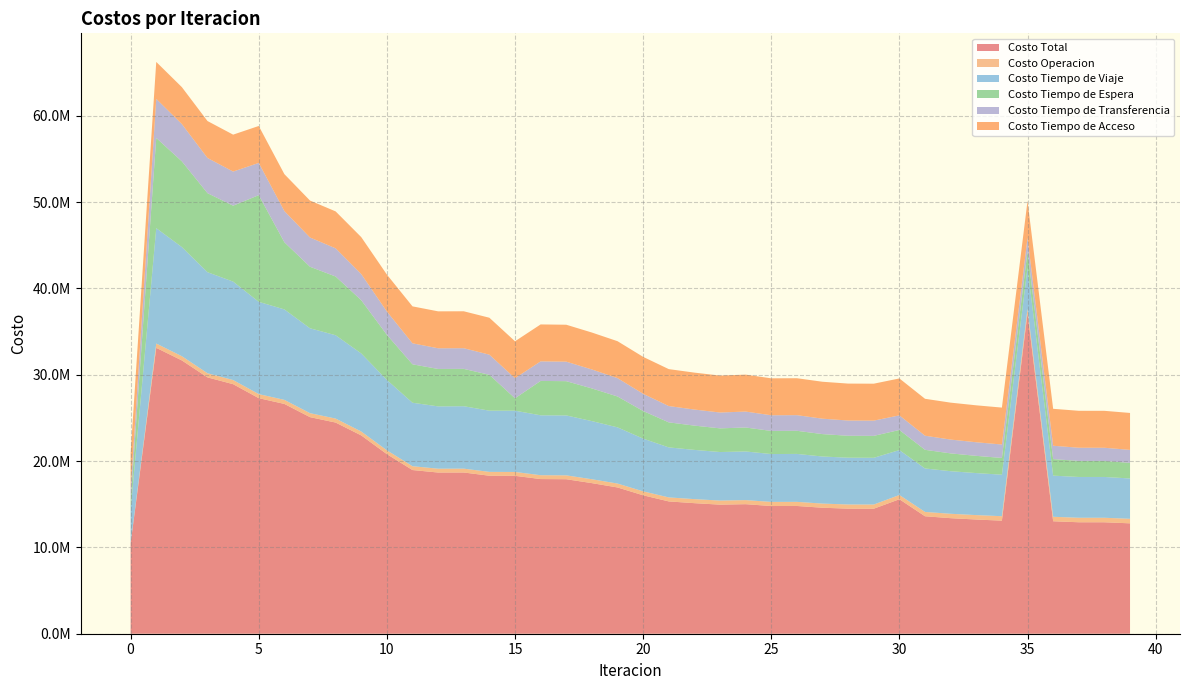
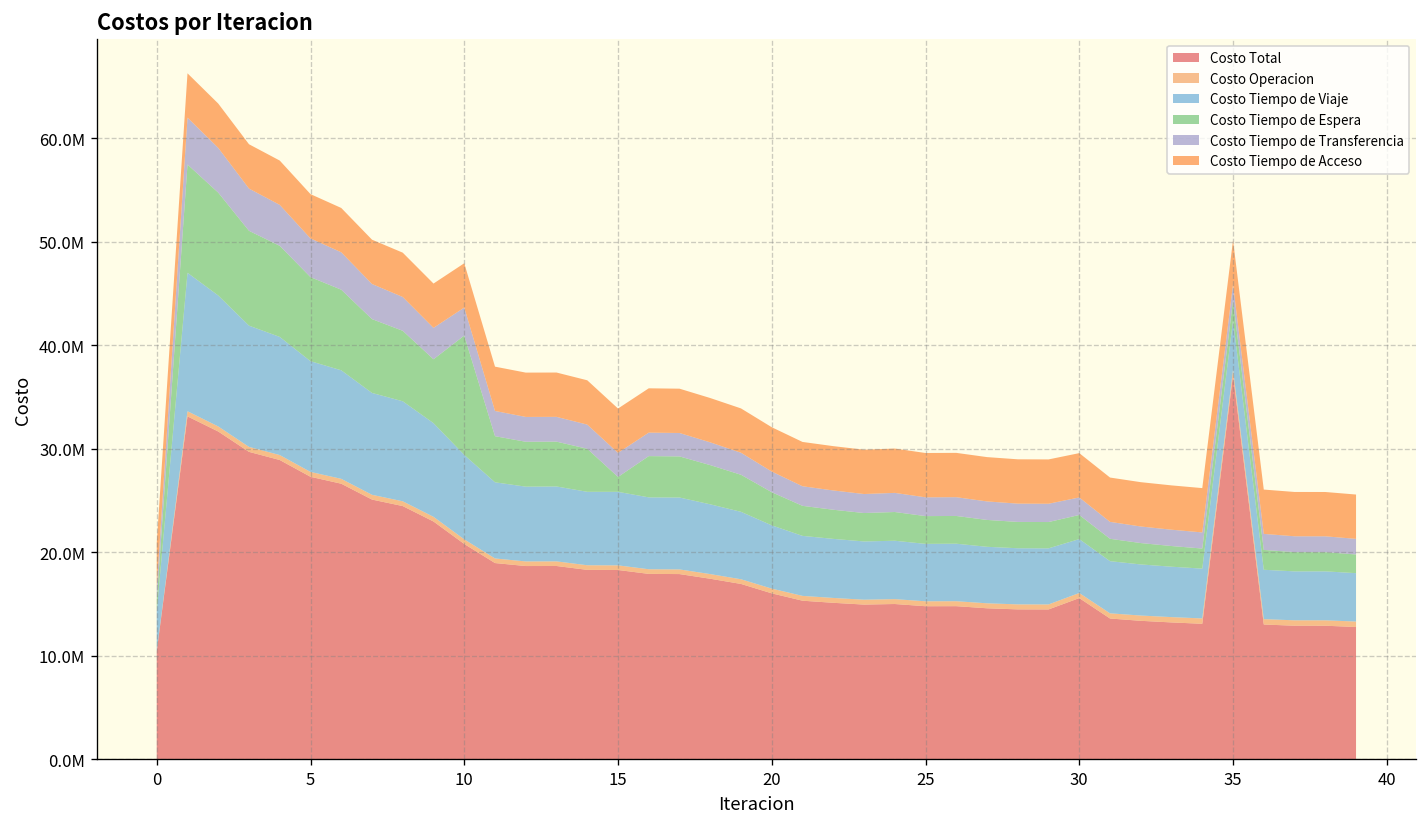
Costo Tiempo de Espera, 5: 12000000 -> 8000000
Costo Tiempo de Espera, 10: 5000000 -> 12000000
